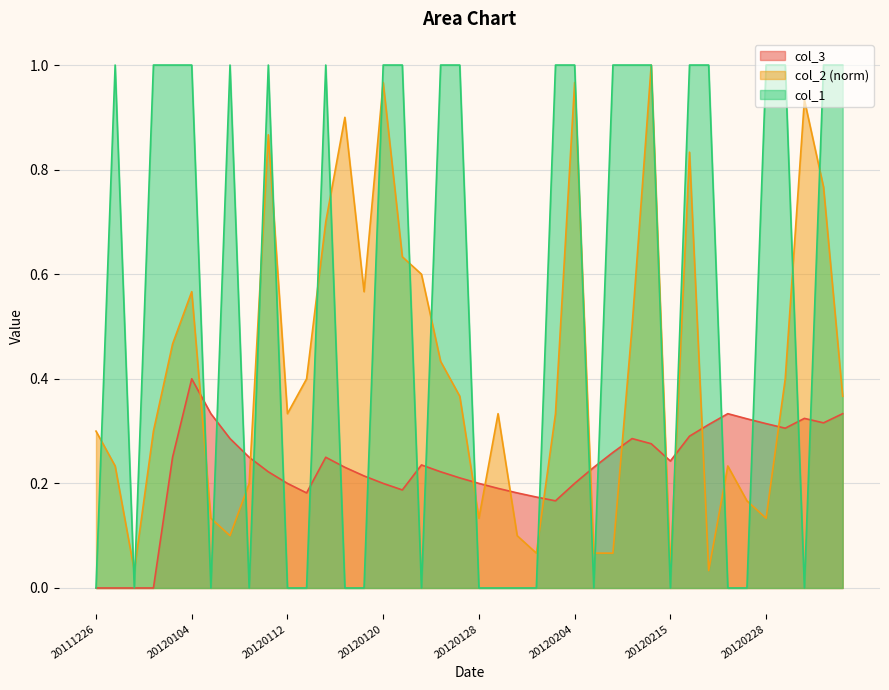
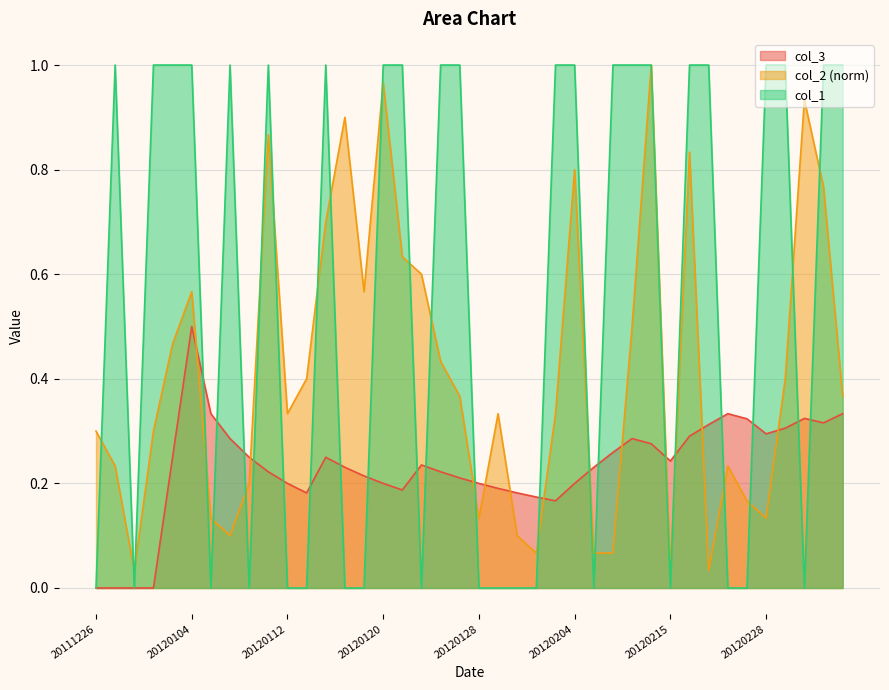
col_3, 20120104: 0.4 -> 0.5
col_2 (norm), 20120204: 0.97 -> 0.80
col_3, 20120228: 0.31 -> 0.29
